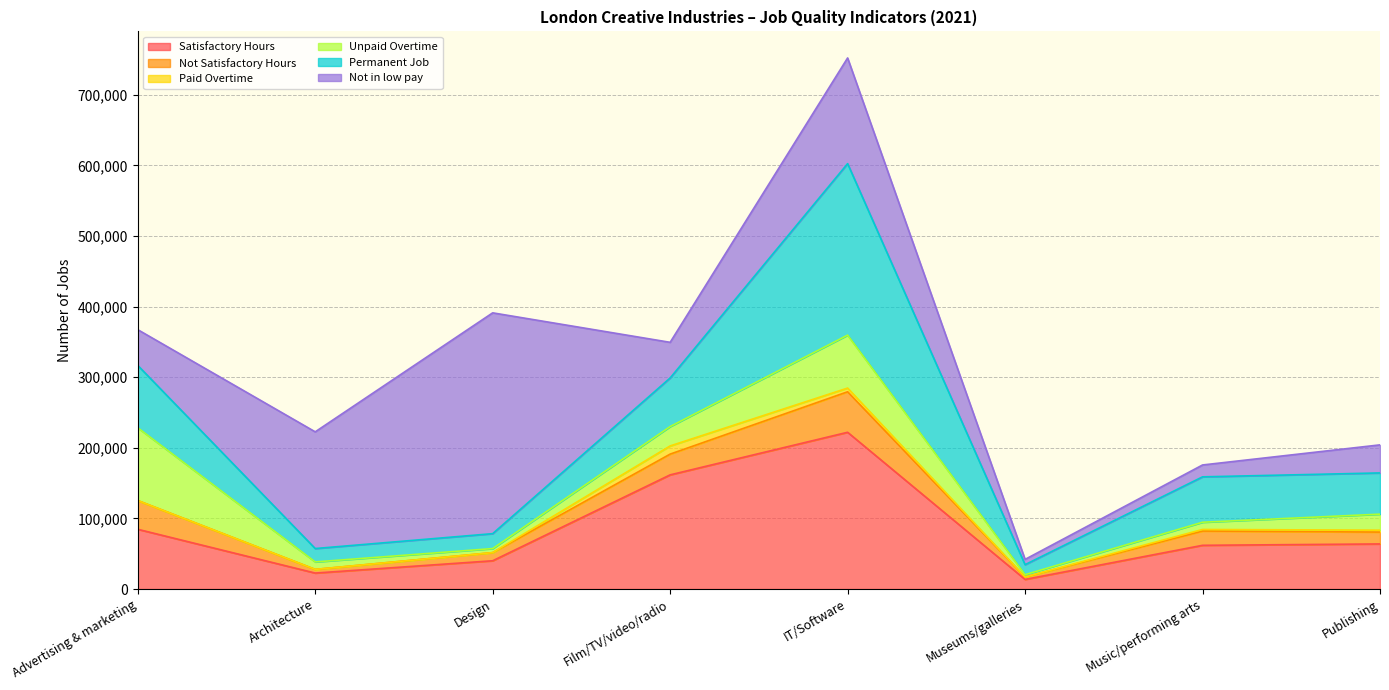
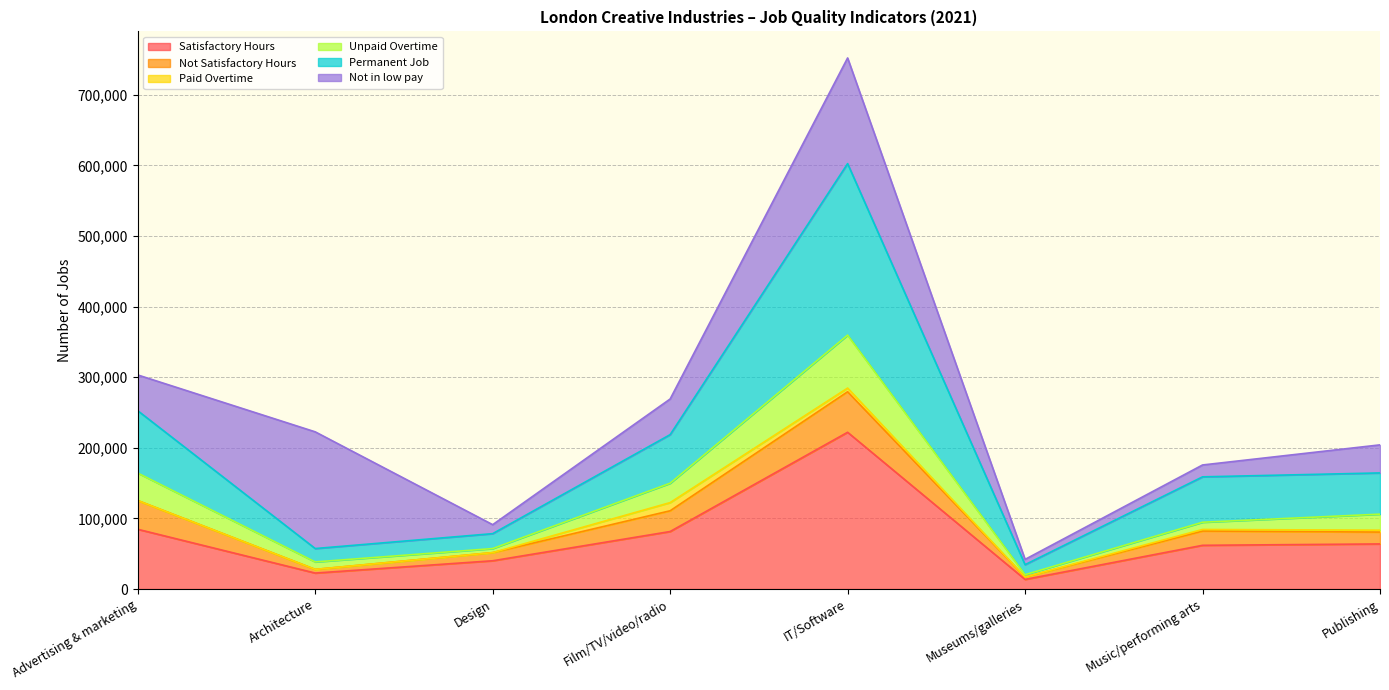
Unpaid Overtime, Advertising & marketing: 100,000 -> 40,000
Not in low pay, Design: 310,000 -> 10,000
Satisfactory Hours, Film/TV/video/radio: 160,000 -> 80,000
